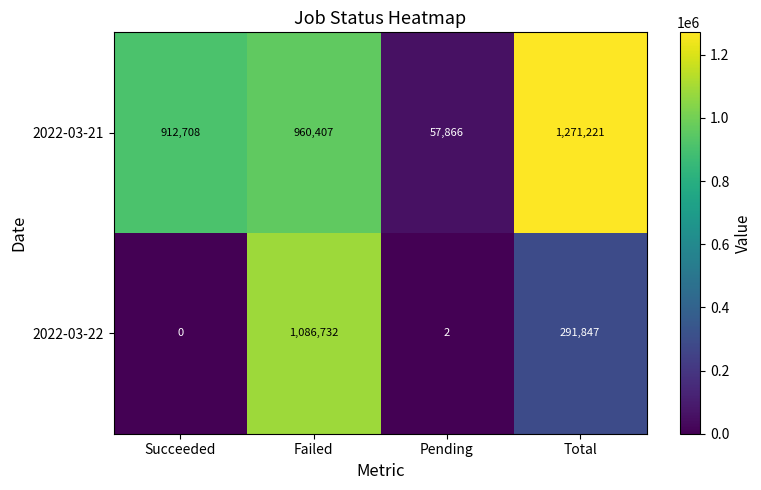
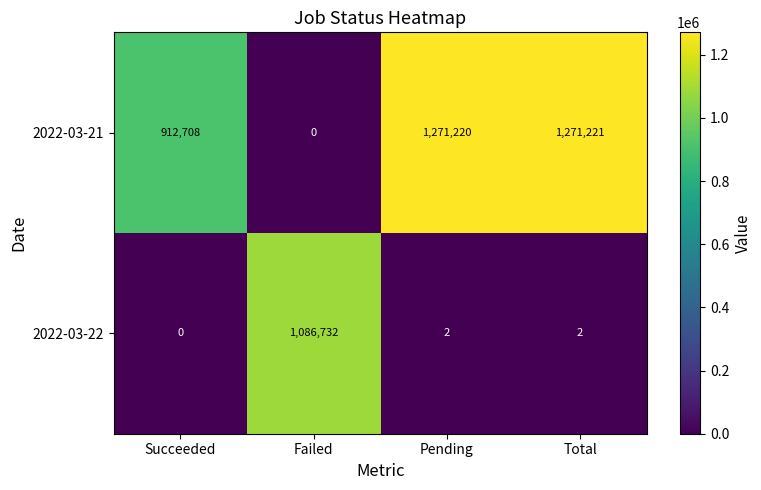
2022-03-21, Failed: 960,407 -> 0
2022-03-21, Pending: 57,866 -> 1,271,220
2022-03-22, Total: 291,847 -> 2
